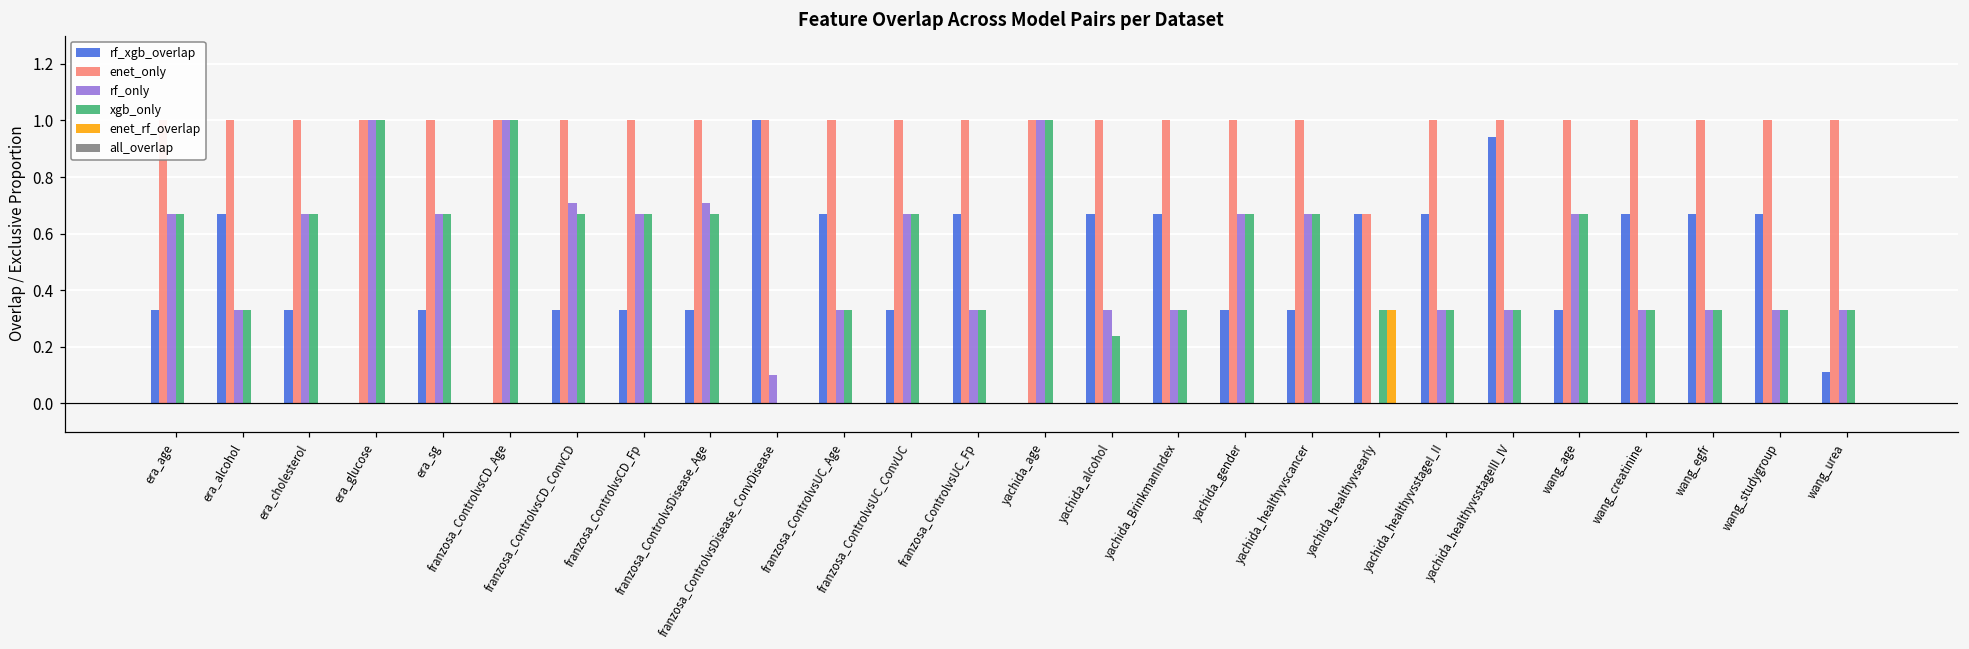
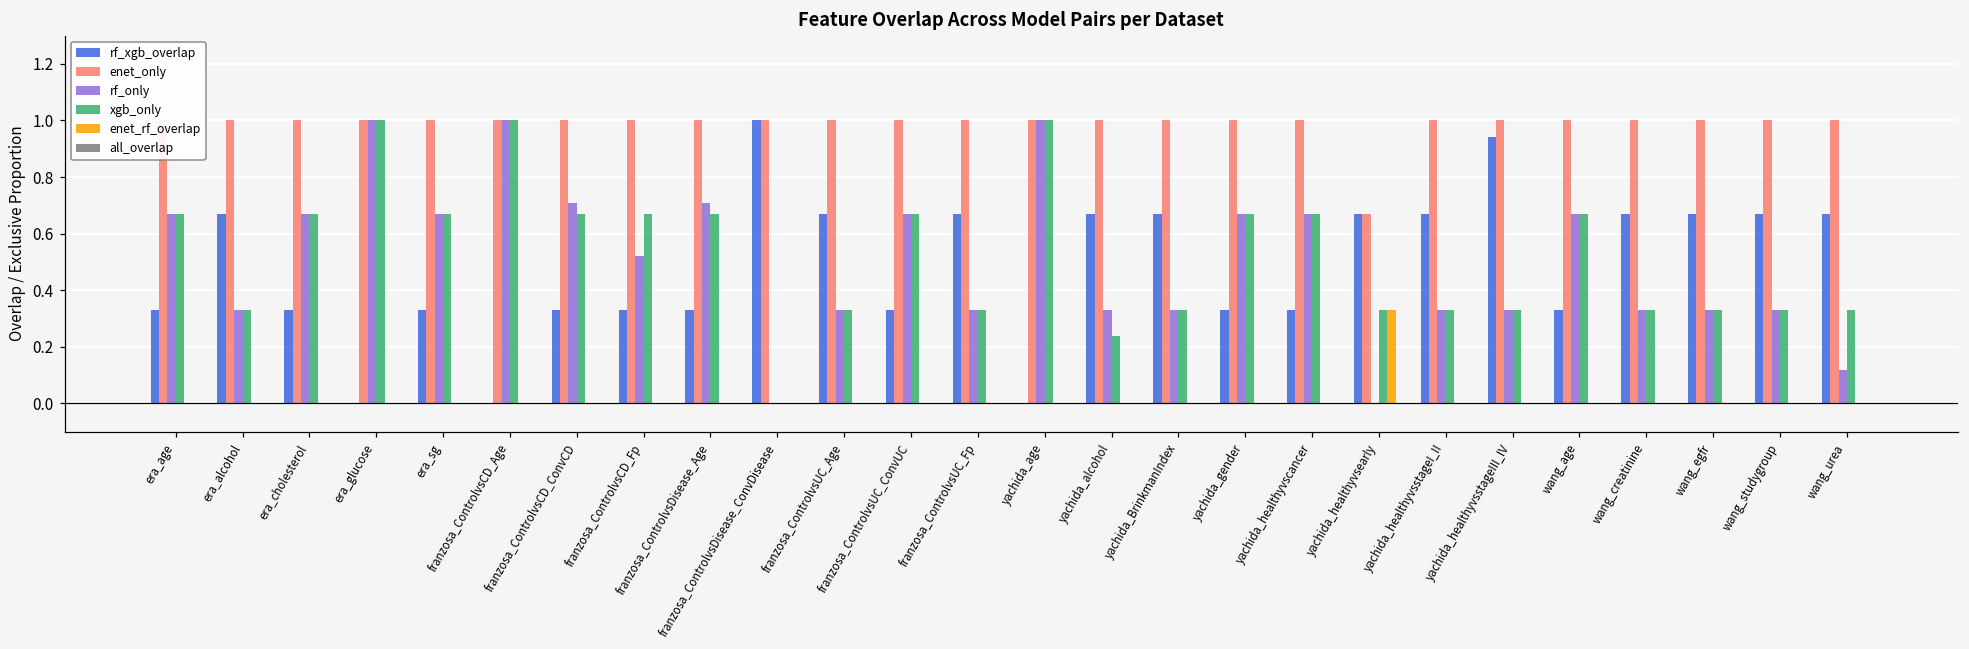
rf_only, franzosa_ControlvsCD_Fp: 0.67 -> 0.52
rf_only, franzosa_ControlvsDisease_ConvDisease: 0.1 -> 0.0
rf_xgb_overlap, wang_urea: 0.11 -> 0.67
rf_only, wang_urea: 0.33 -> 0.12
